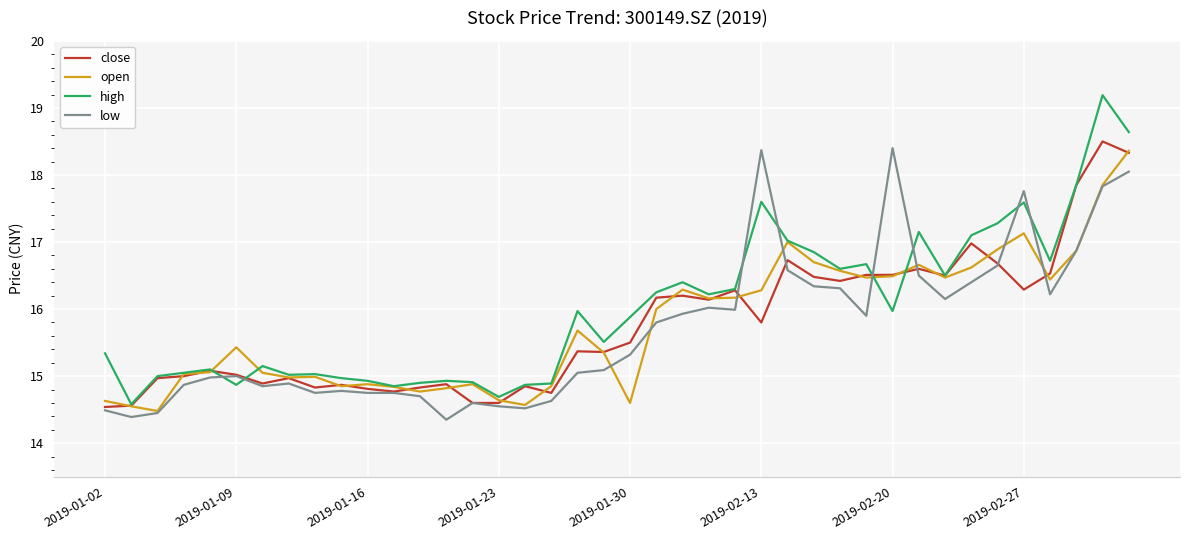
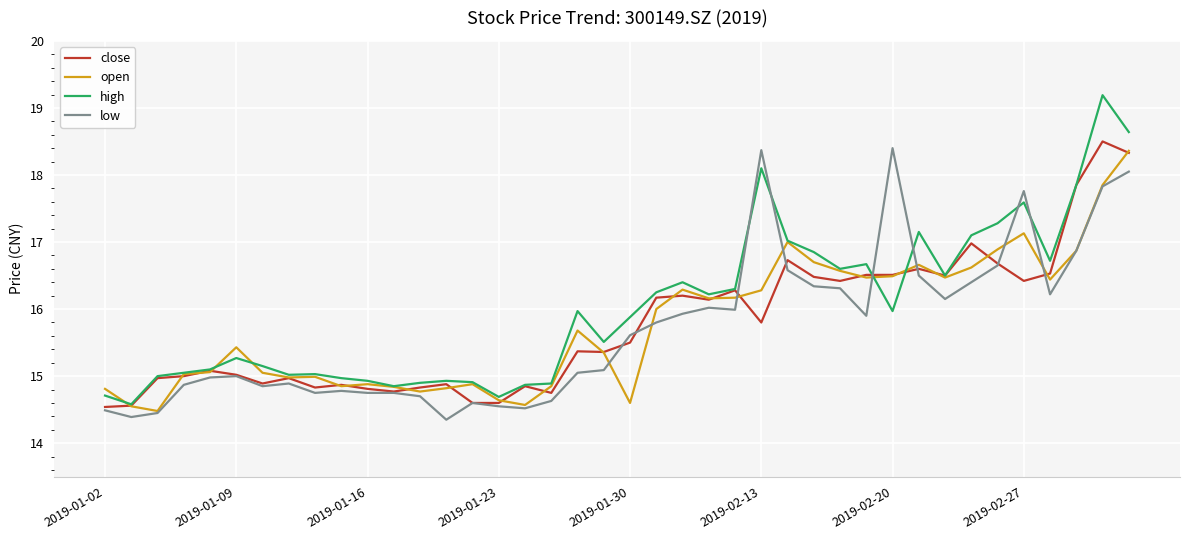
open, 2019-01-02: 14.6 -> 14.8
high, 2019-01-02: 15.3 -> 14.7
high, 2019-01-09: 14.9 -> 15.3
low, 2019-01-30: 15.3 -> 15.6
high, 2019-02-13: 17.6 -> 18.1
close, 2019-02-27: 16.3 -> 16.4
